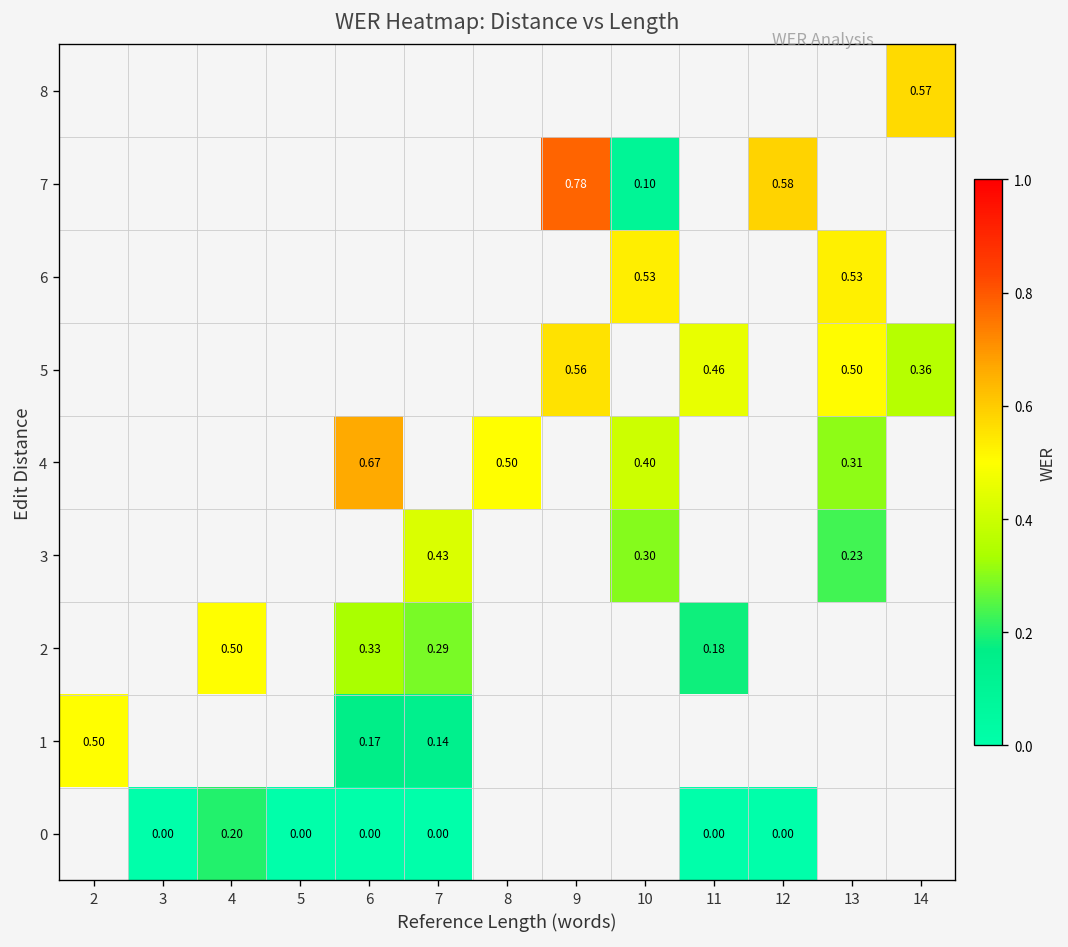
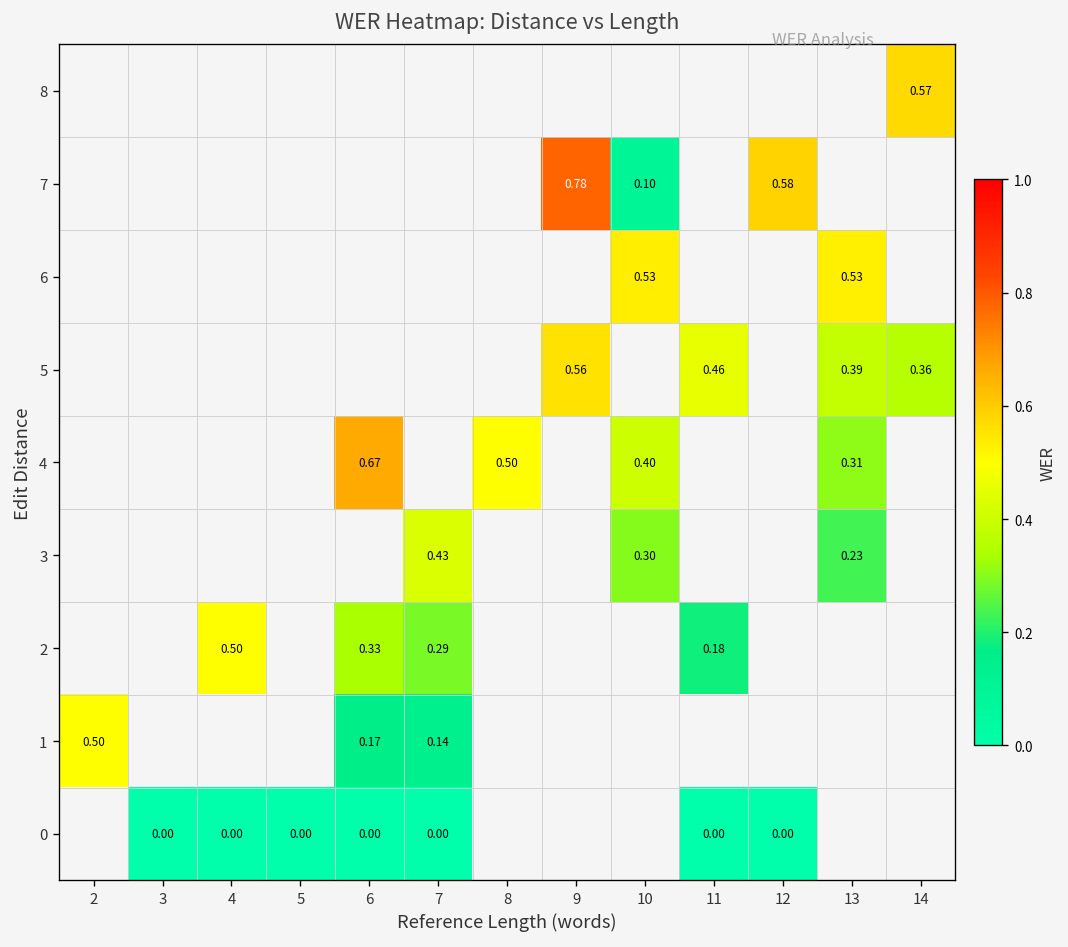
5, 13: 0.50 -> 0.39
0, 4: 0.20 -> 0.00
